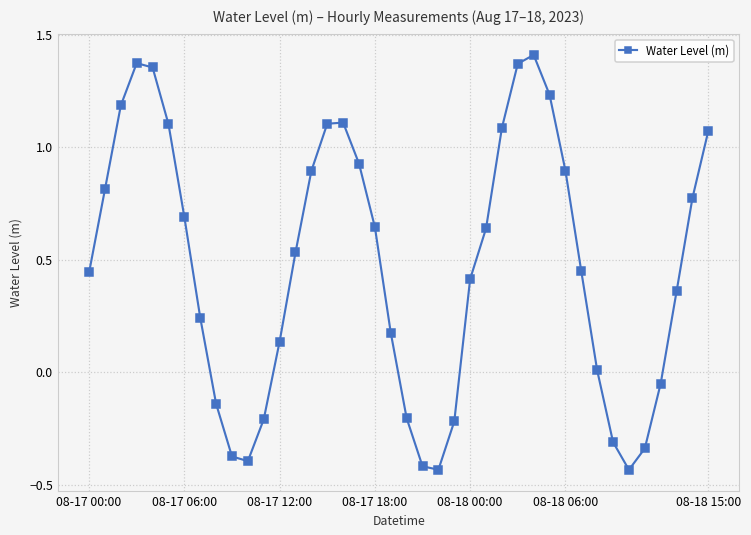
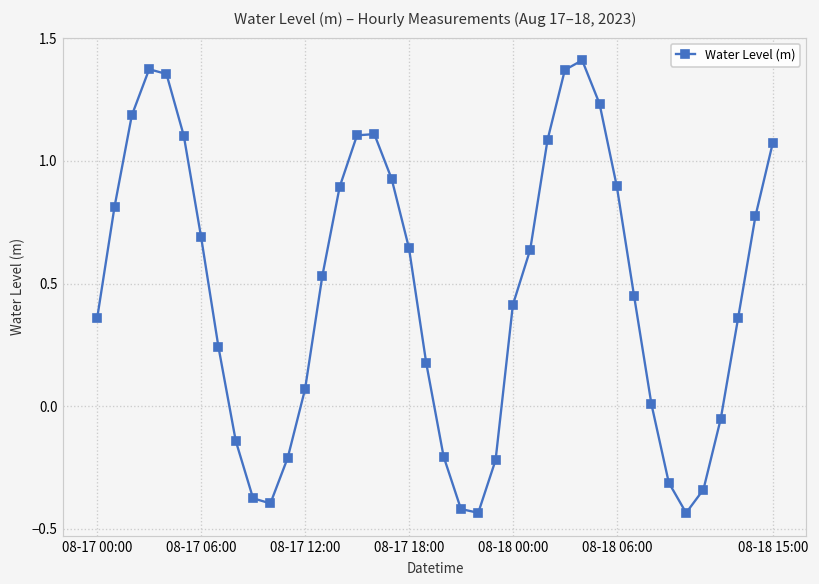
08-17 00:00: 0.44 -> 0.36
08-17 12:00: 0.14 -> 0.07
